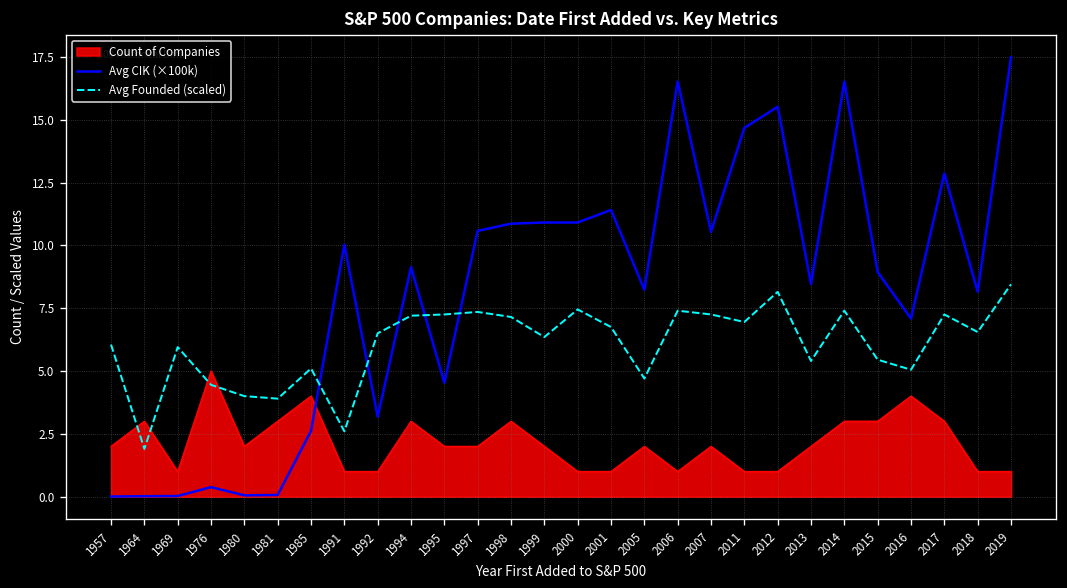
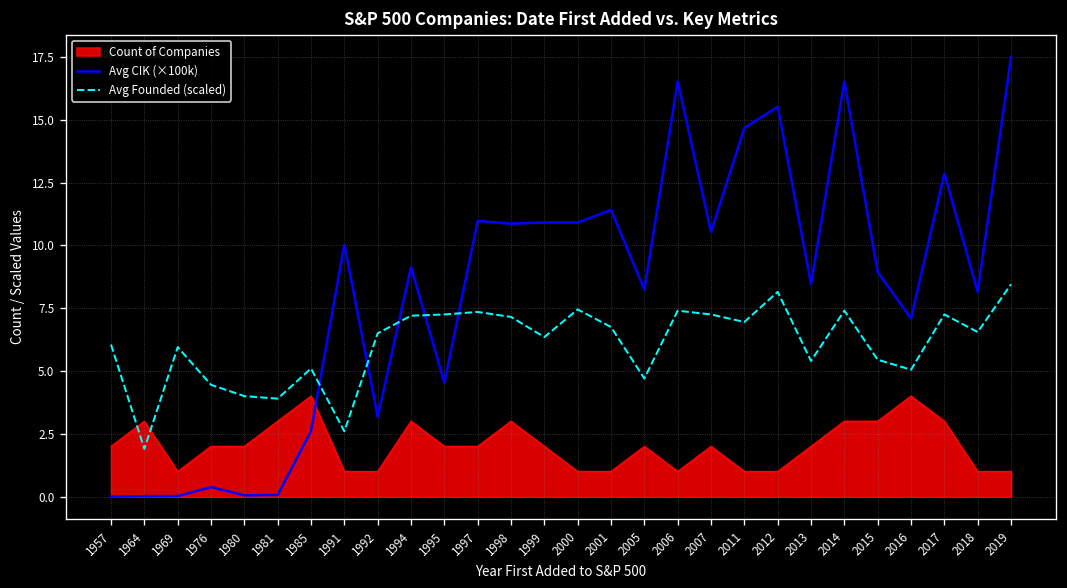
Count of Companies, 1976: 5 -> 2
Avg CIK (×100k), 1997: 10.6 -> 11.0
